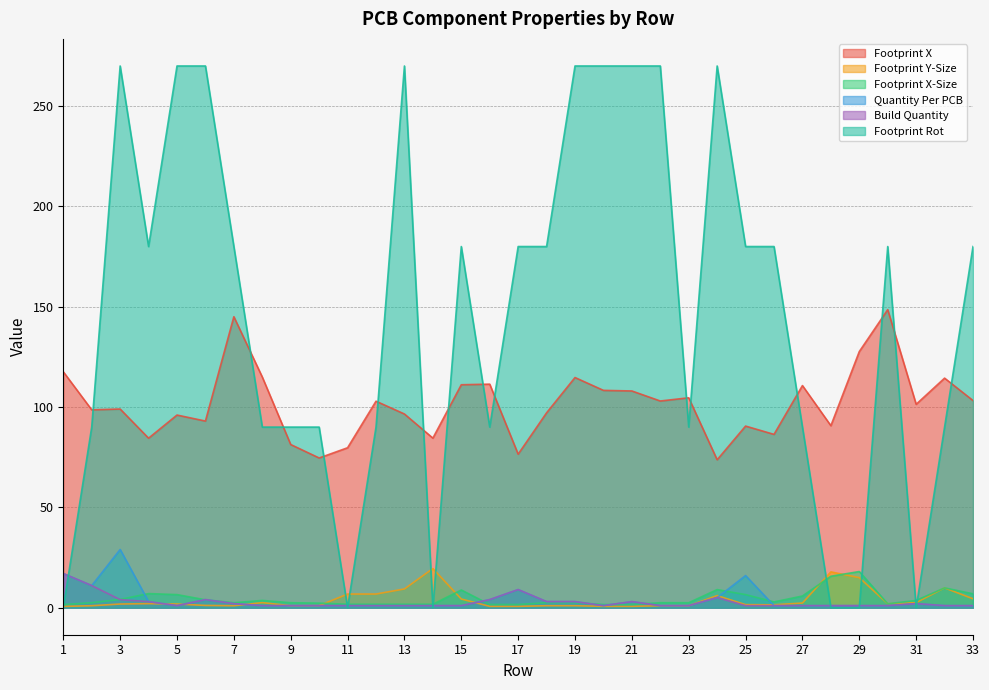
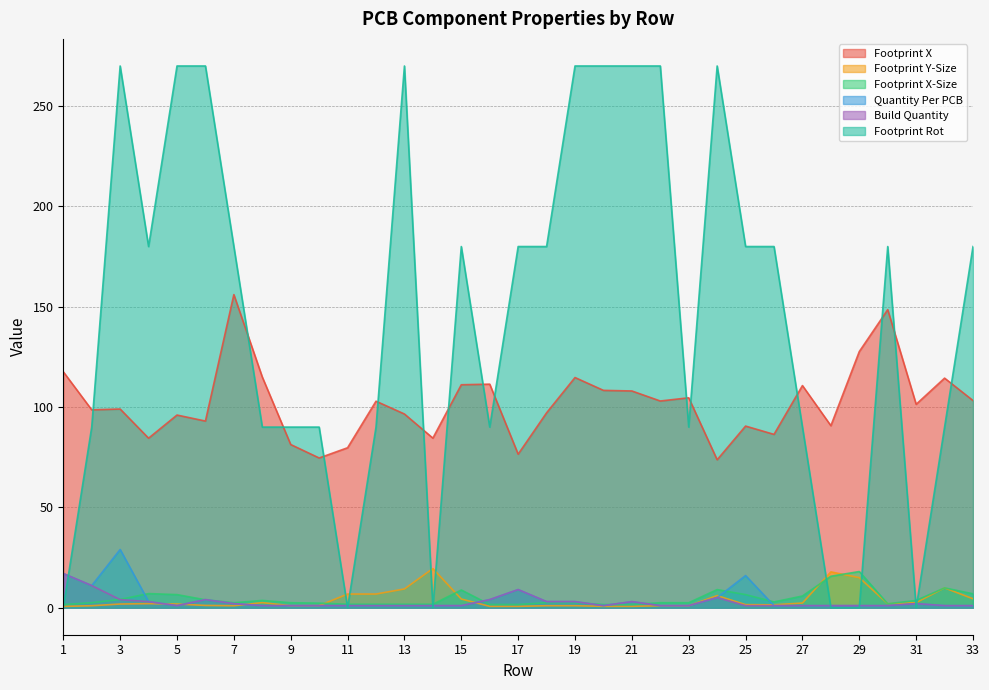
Footprint X, 7: 145 -> 156
